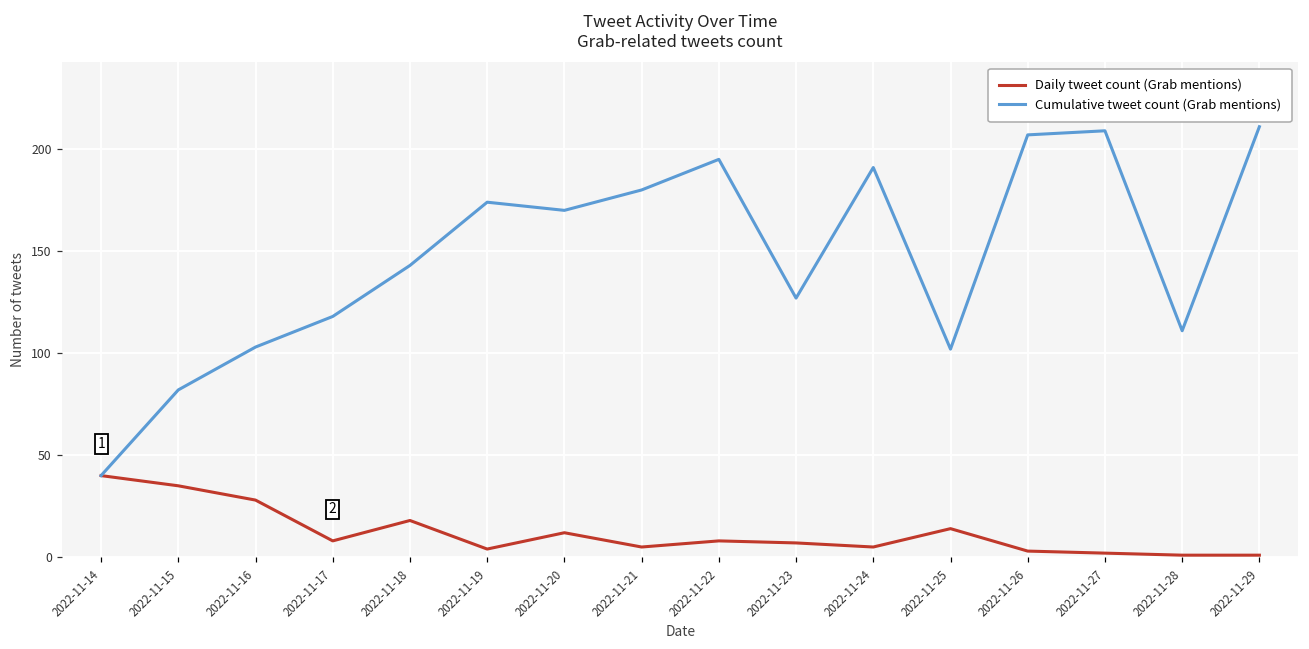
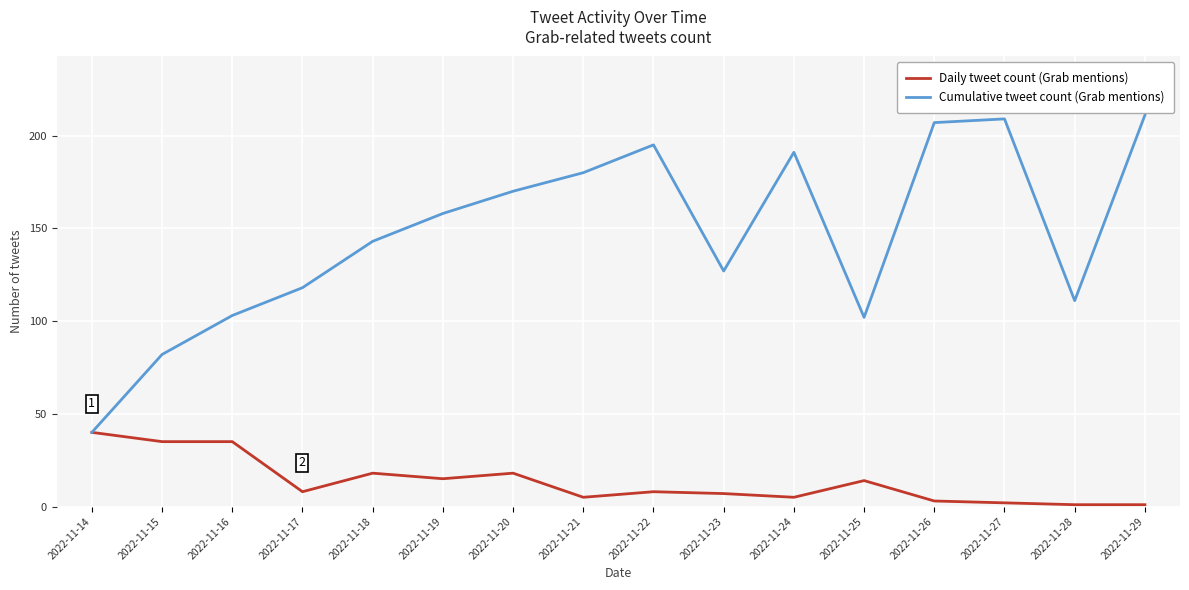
Daily tweet count (Grab mentions), 2022-11-16: 28 -> 35
Daily tweet count (Grab mentions), 2022-11-19: 4 -> 15
Cumulative tweet count (Grab mentions), 2022-11-19: 174 -> 158
Daily tweet count (Grab mentions), 2022-11-20: 12 -> 18
